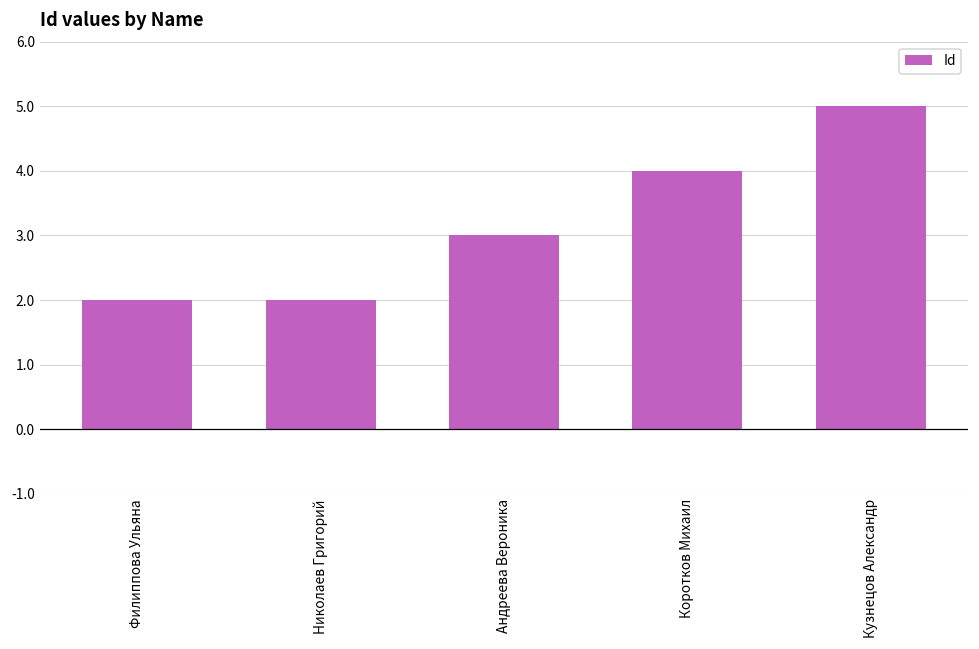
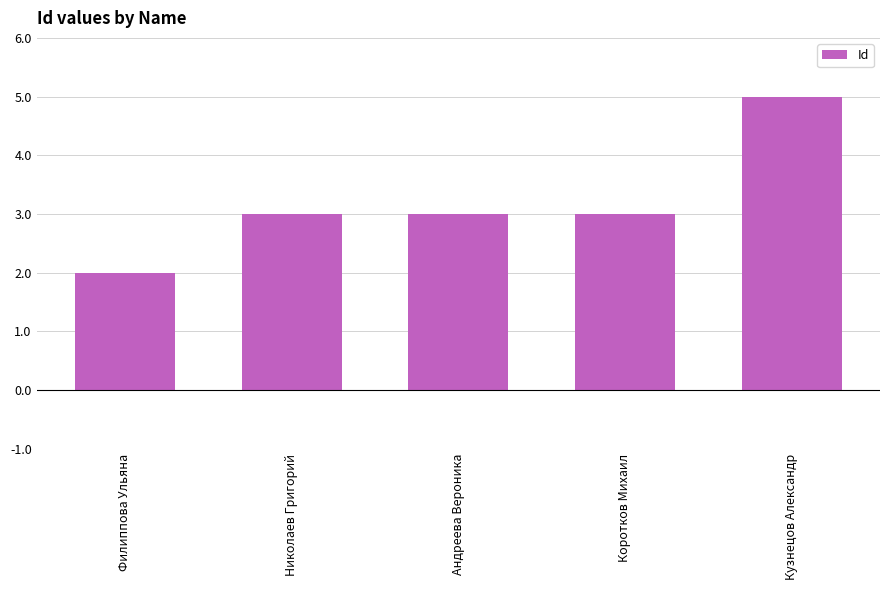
Николаев Григорий: 2 -> 3
Коротков Михаил: 4 -> 3
